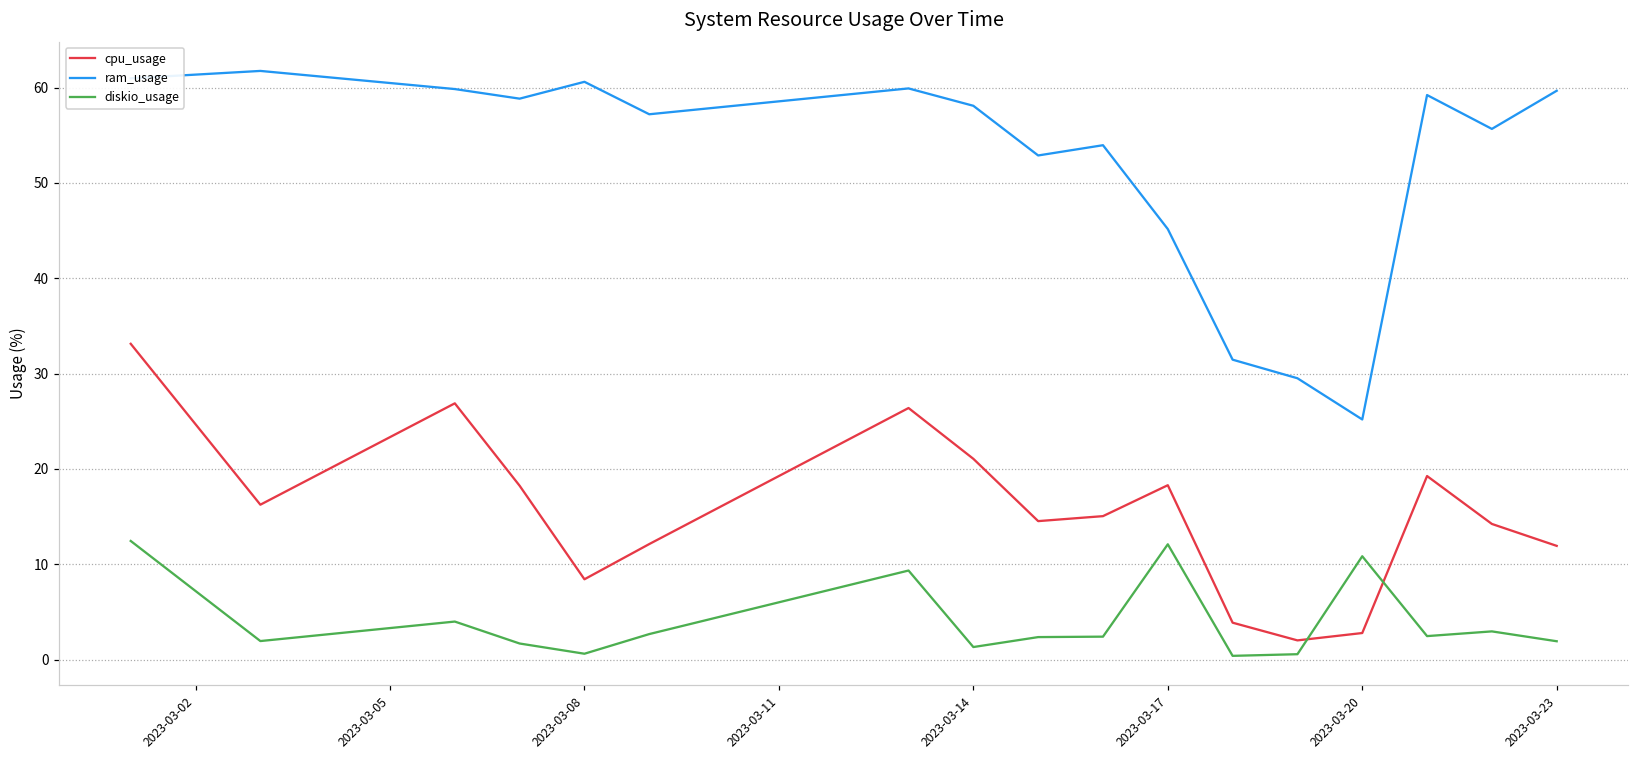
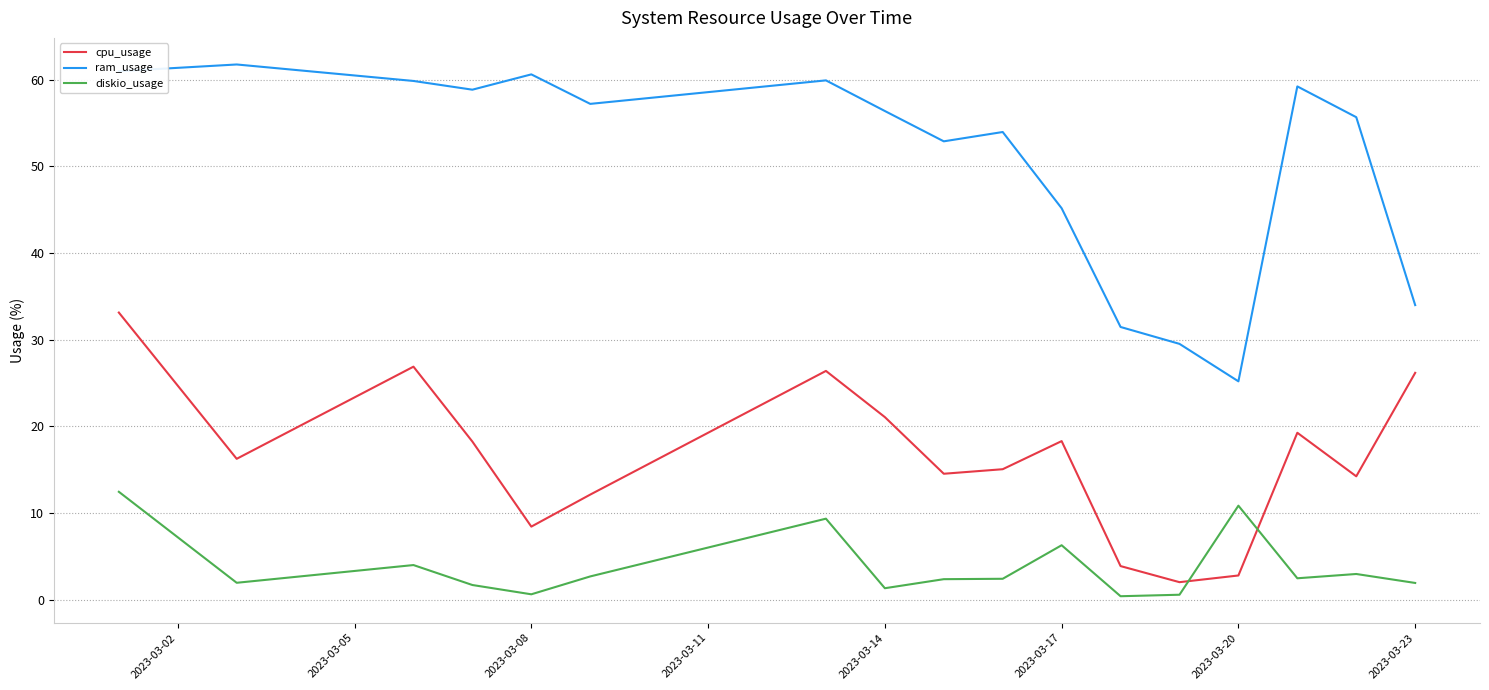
ram_usage, 2023-03-14: 58 -> 56
diskio_usage, 2023-03-17: 12 -> 6
cpu_usage, 2023-03-23: 12 -> 26
ram_usage, 2023-03-23: 60 -> 34
